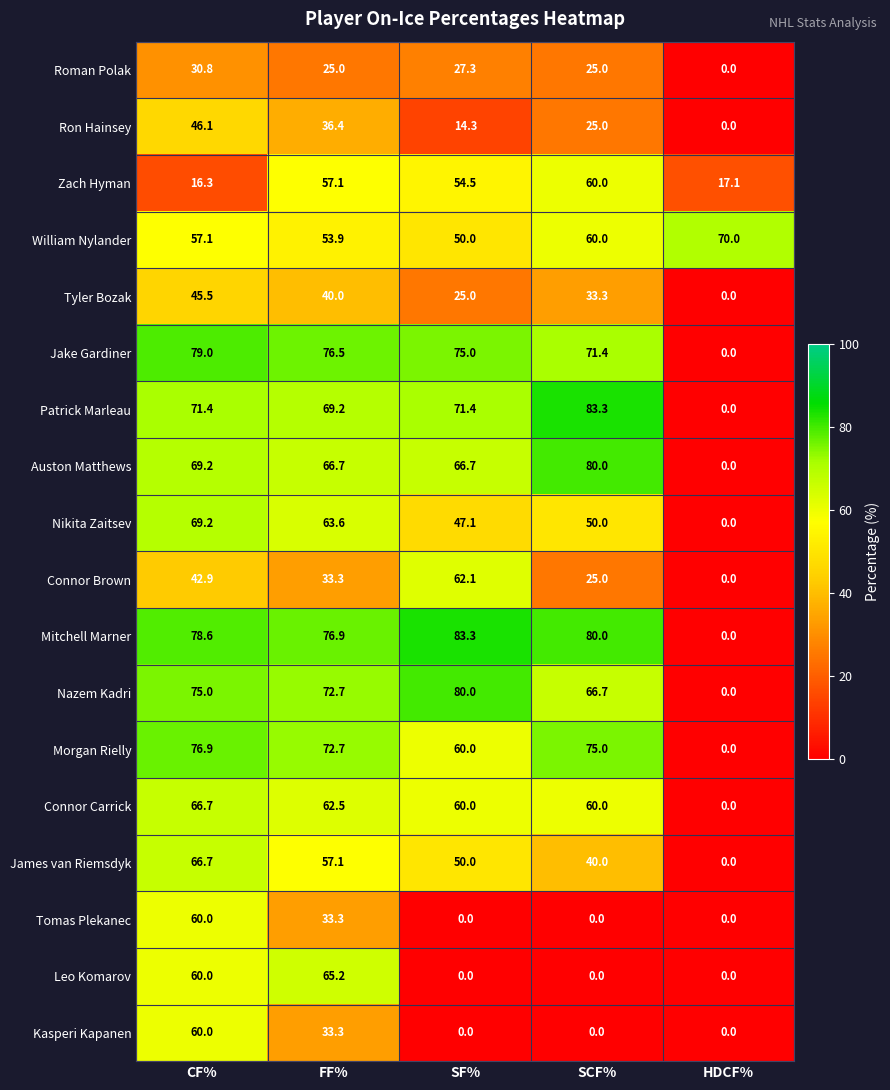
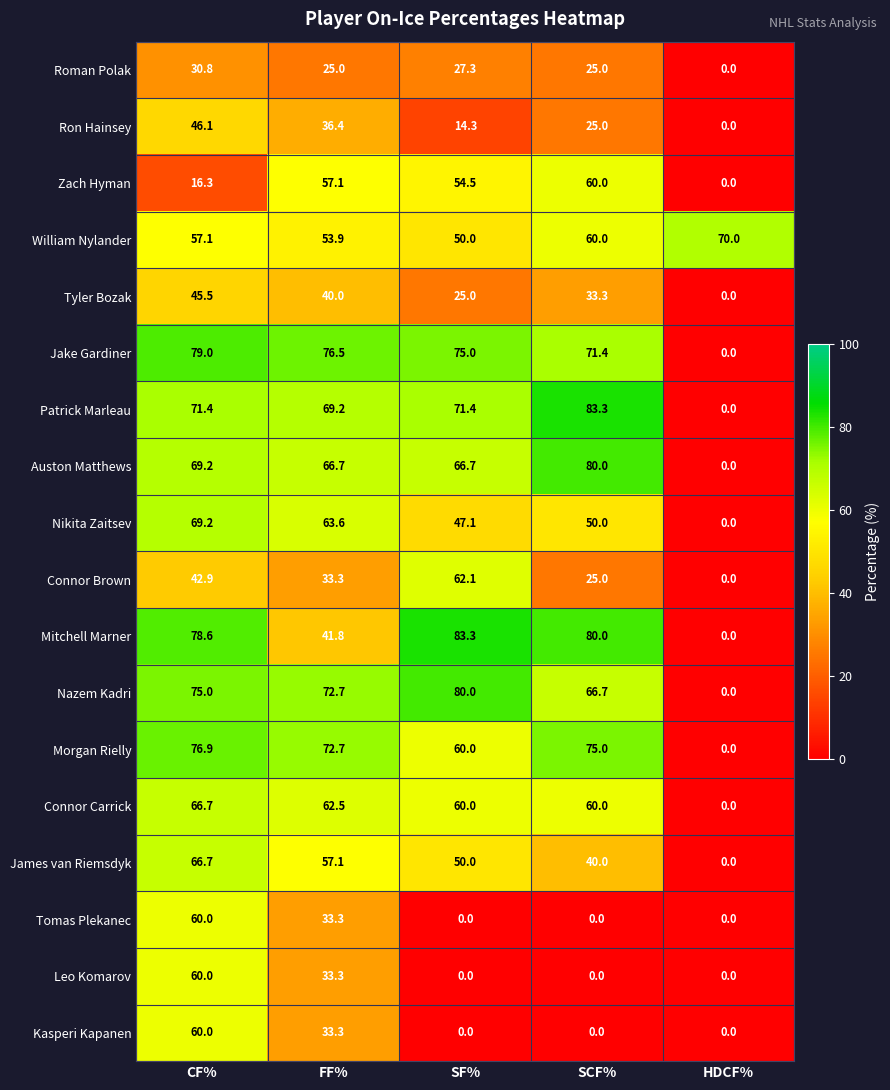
Zach Hyman, HDCF%: 17.1 -> 0.0
Mitchell Marner, FF%: 76.9 -> 41.8
Leo Komarov, FF%: 65.2 -> 33.3
